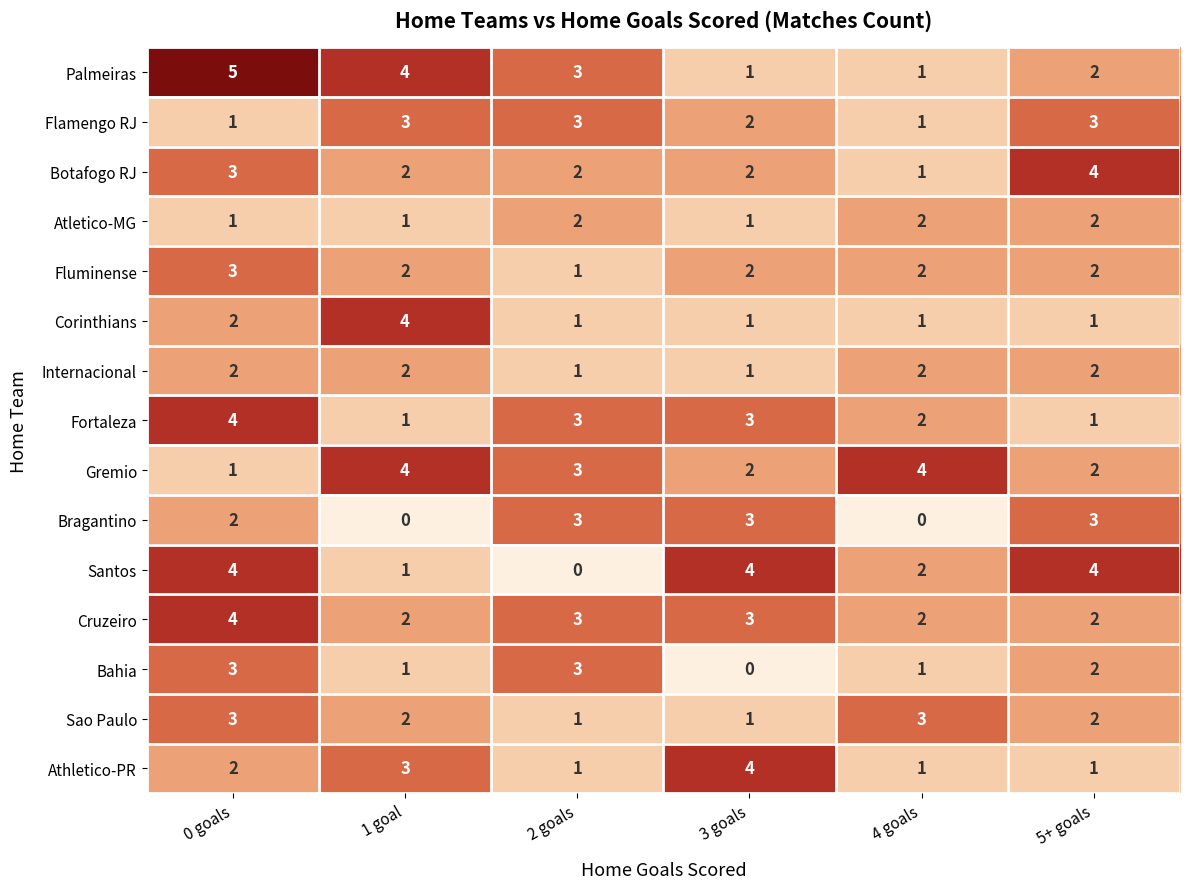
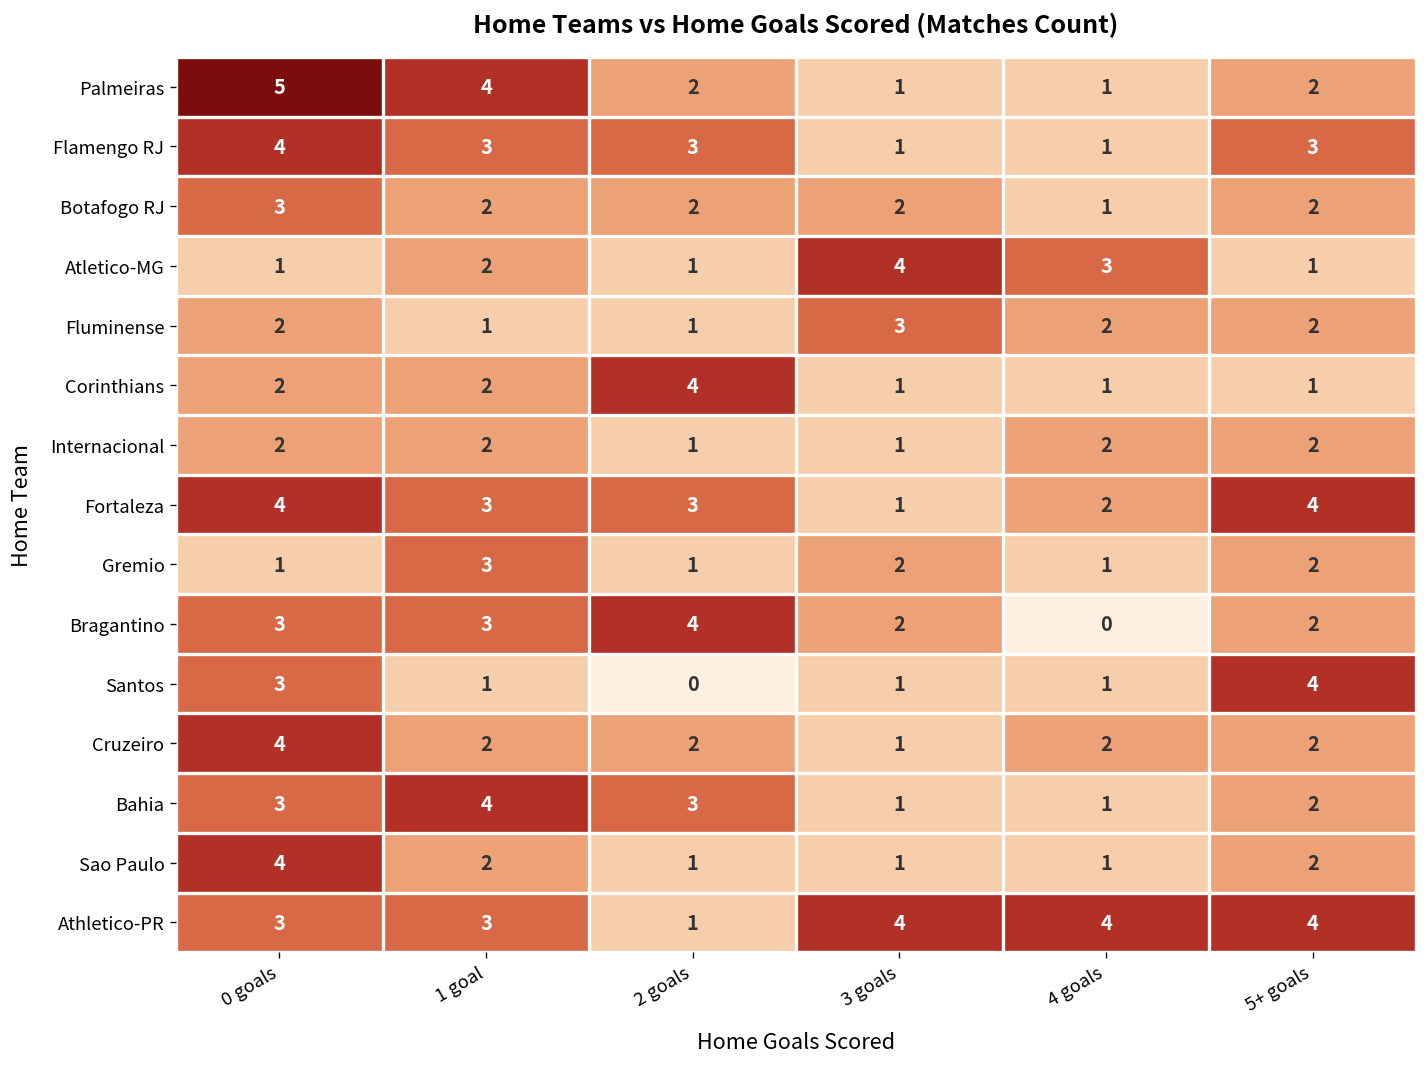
Palmeiras, 2 goals: 3 -> 2
Flamengo RJ, 0 goals: 1 -> 4
Flamengo RJ, 3 goals: 2 -> 1
Botafogo RJ, 5+ goals: 4 -> 2
Atletico-MG, 1 goal: 1 -> 2
Atletico-MG, 2 goals: 2 -> 1
Atletico-MG, 3 goals: 1 -> 4
Atletico-MG, 4 goals: 2 -> 3
Atletico-MG, 5+ goals: 2 -> 1
Fluminense, 0 goals: 3 -> 2
Fluminense, 1 goal: 2 -> 1
Fluminense, 3 goals: 2 -> 3
Corinthians, 1 goal: 4 -> 2
Corinthians, 2 goals: 1 -> 4
Fortaleza, 1 goal: 1 -> 3
Fortaleza, 3 goals: 3 -> 1
Fortaleza, 5+ goals: 1 -> 4
Gremio, 1 goal: 4 -> 3
Gremio, 2 goals: 3 -> 1
Gremio, 4 goals: 4 -> 1
Bragantino, 0 goals: 2 -> 3
Bragantino, 1 goal: 0 -> 3
Bragantino, 2 goals: 3 -> 4
Bragantino, 3 goals: 3 -> 2
Bragantino, 5+ goals: 3 -> 2
Santos, 0 goals: 4 -> 3
Santos, 3 goals: 4 -> 1
Santos, 4 goals: 2 -> 1
Cruzeiro, 2 goals: 3 -> 2
Cruzeiro, 3 goals: 3 -> 1
Bahia, 1 goal: 1 -> 4
Bahia, 3 goals: 0 -> 1
Sao Paulo, 0 goals: 3 -> 4
Sao Paulo, 4 goals: 3 -> 1
Athletico-PR, 0 goals: 2 -> 3
Athletico-PR, 4 goals: 1 -> 4
Athletico-PR, 5+ goals: 1 -> 4
